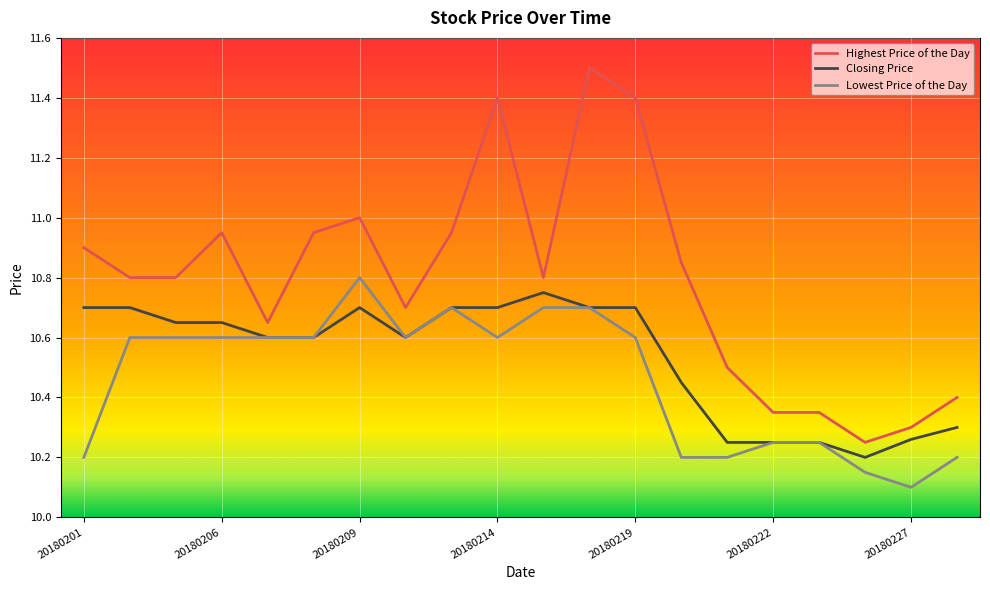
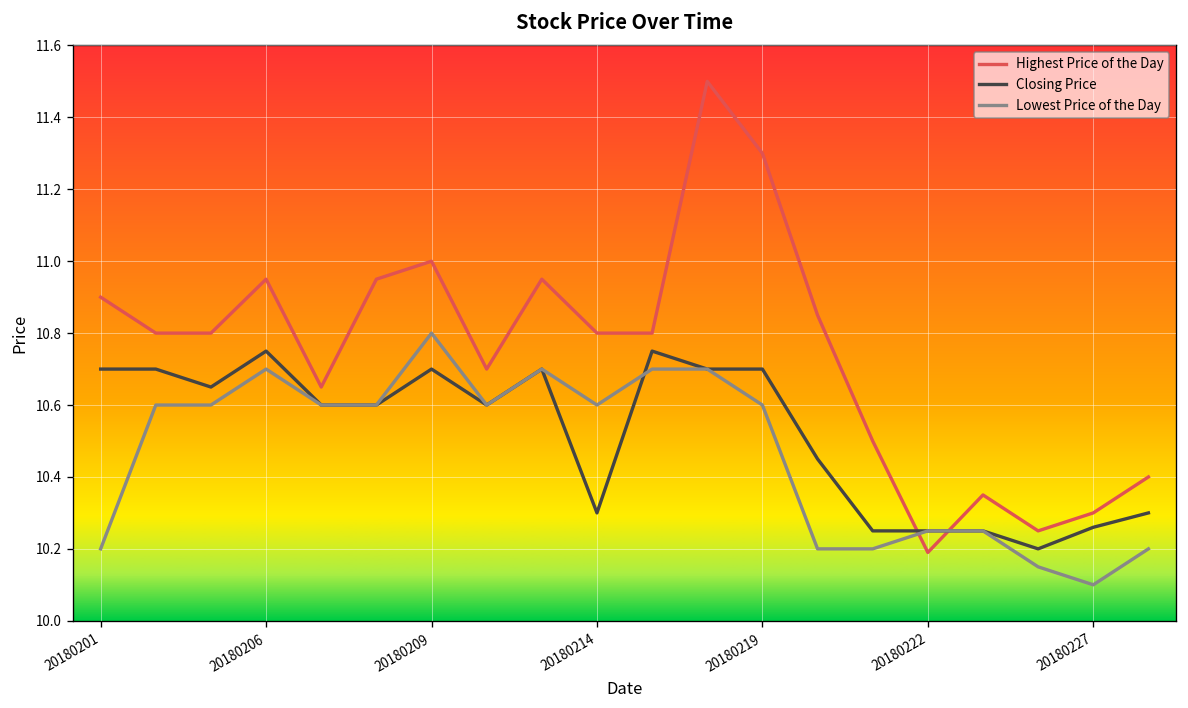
Closing Price, 20180206: 10.65 -> 10.75
Lowest Price of the Day, 20180206: 10.6 -> 10.7
Highest Price of the Day, 20180214: 11.4 -> 10.8
Closing Price, 20180214: 10.7 -> 10.3
Highest Price of the Day, 20180219: 11.4 -> 11.3
Highest Price of the Day, 20180222: 10.35 -> 10.19
